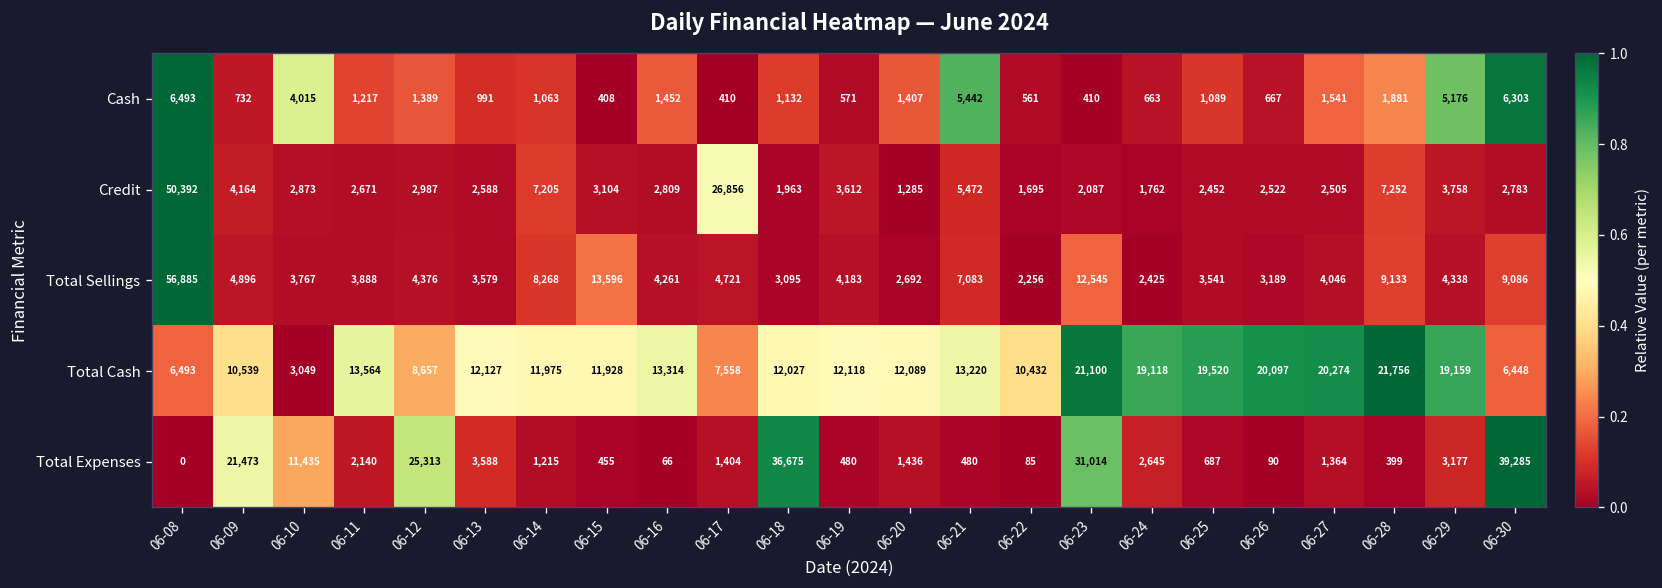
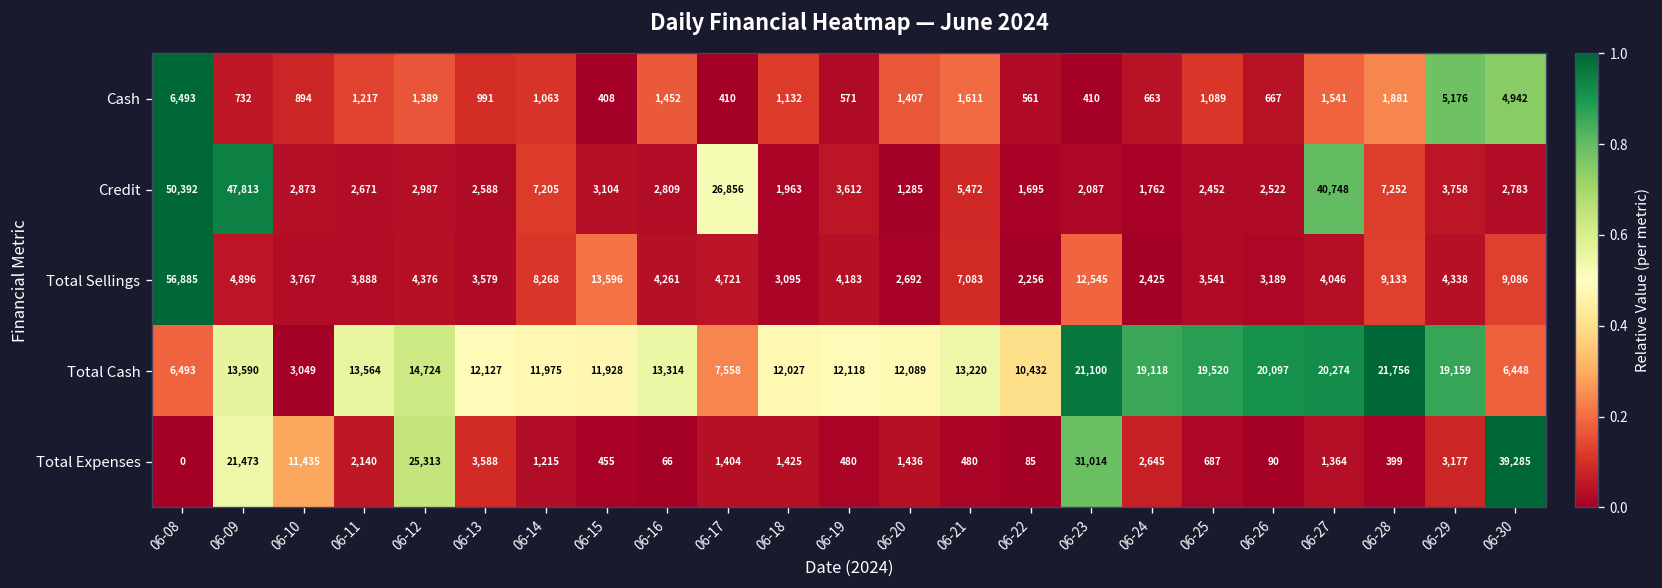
Cash, 06-10: 4,015 -> 894
Cash, 06-21: 5,442 -> 1,611
Cash, 06-30: 6,303 -> 4,942
Credit, 06-09: 4,164 -> 47,813
Credit, 06-27: 2,505 -> 40,748
Total Cash, 06-09: 10,539 -> 13,590
Total Cash, 06-12: 8,657 -> 14,724
Total Expenses, 06-18: 36,675 -> 1,425
